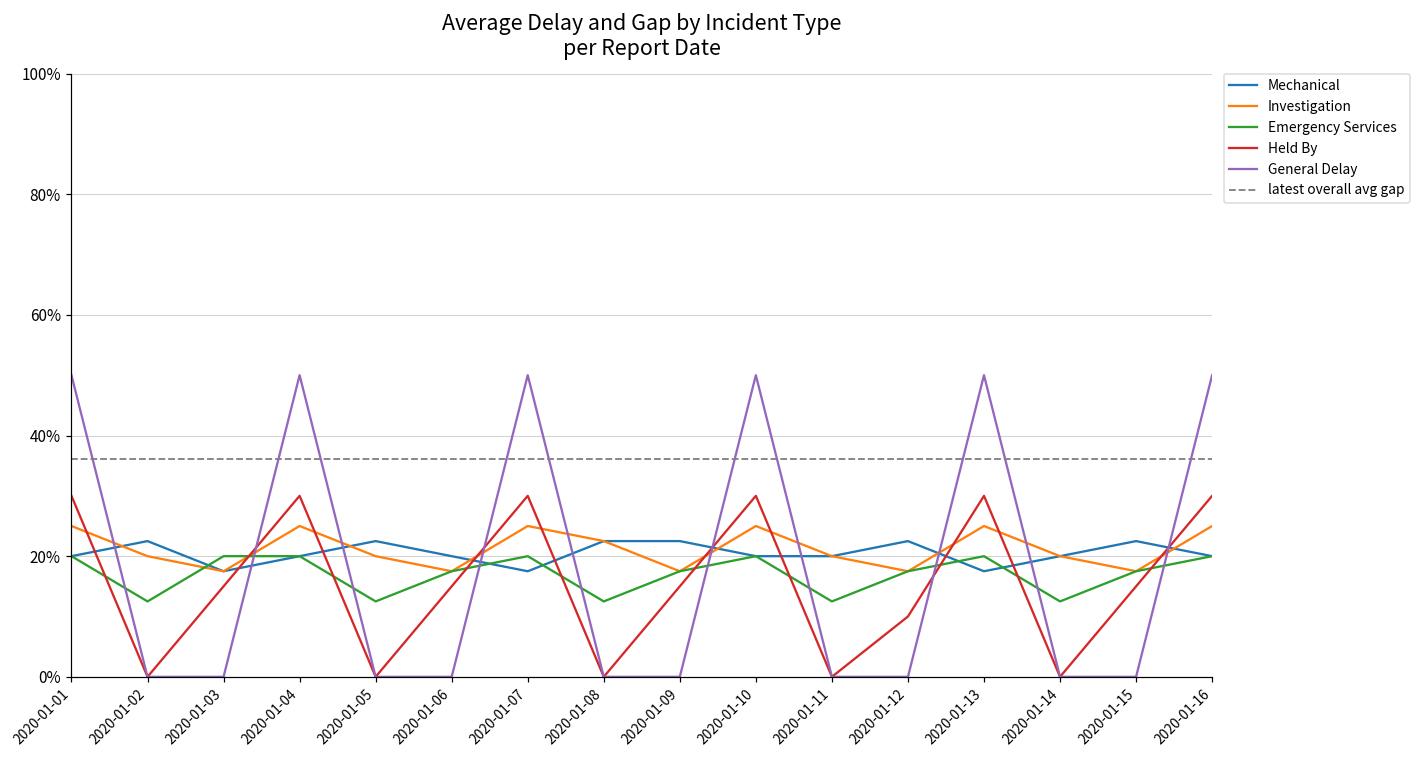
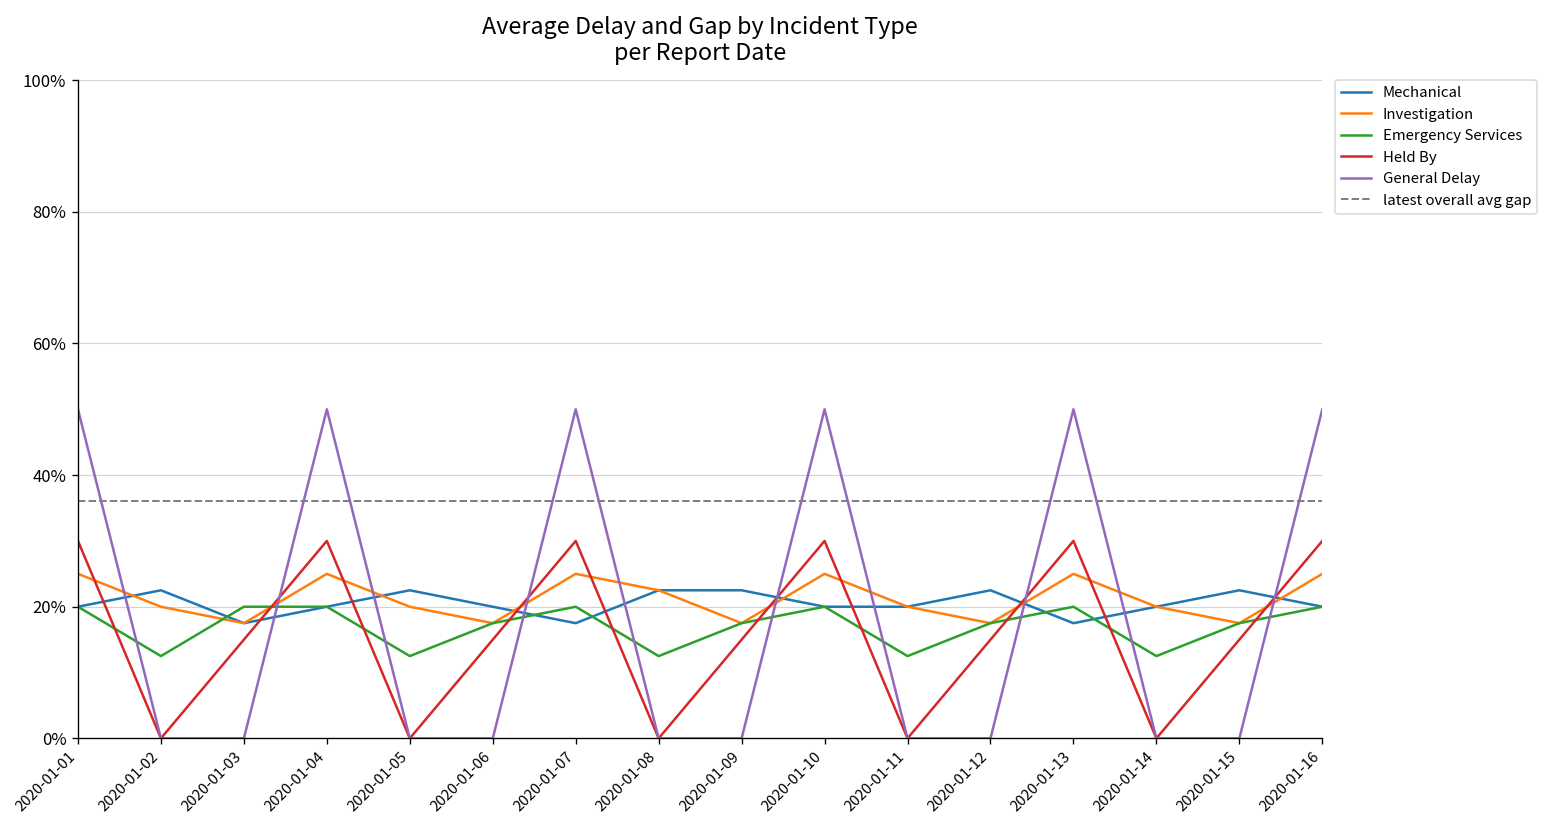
Held By, 2020-01-12: 10% -> 15%
